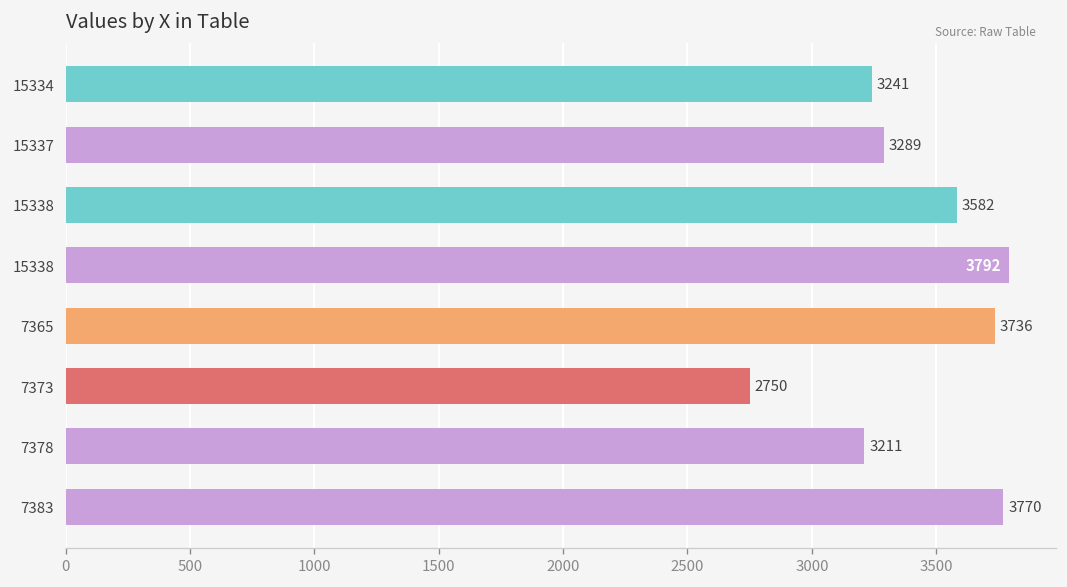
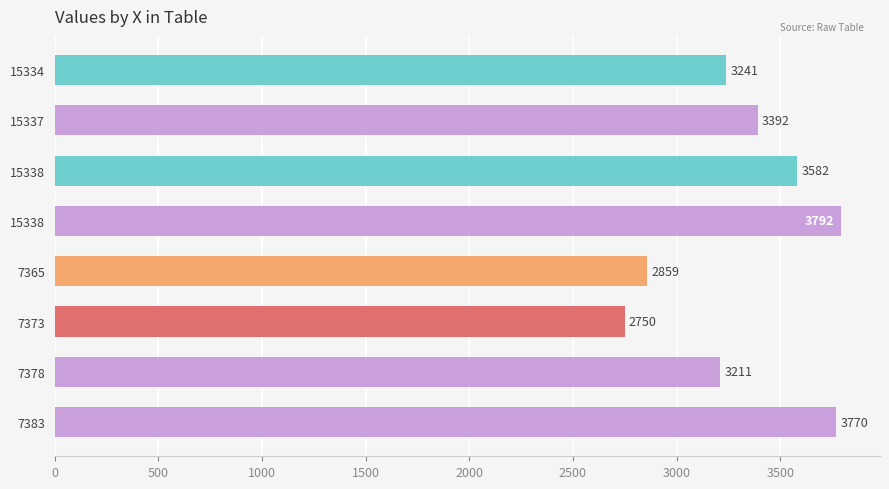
15337: 3289 -> 3392
7365: 3736 -> 2859
